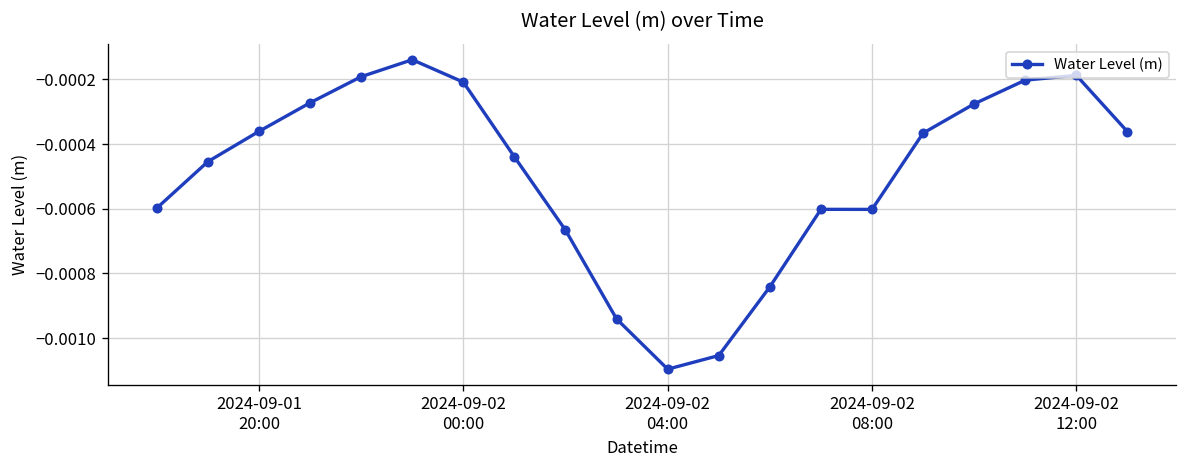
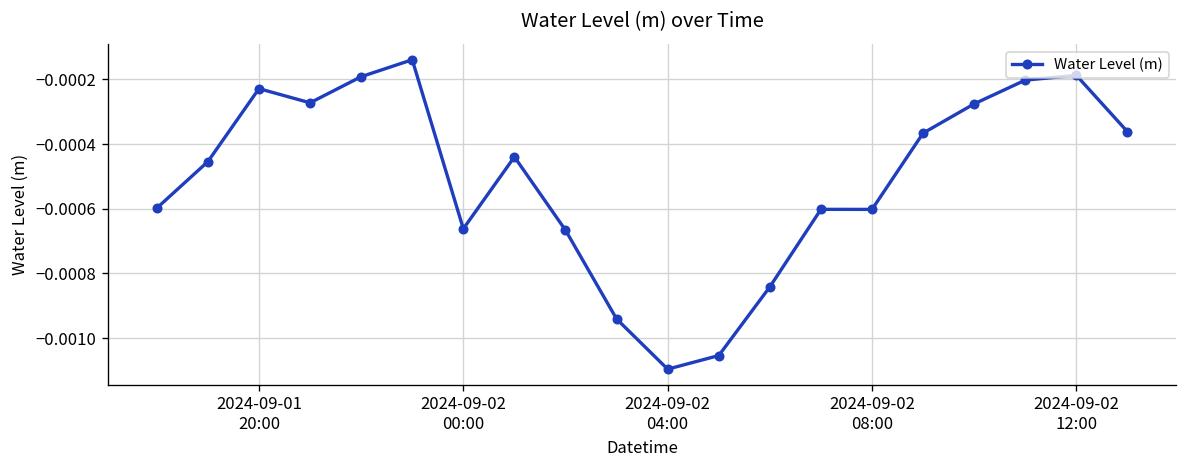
2024-09-01 20:00: -0.00036 -> -0.00023
2024-09-02 00:00: -0.00021 -> -0.00066
